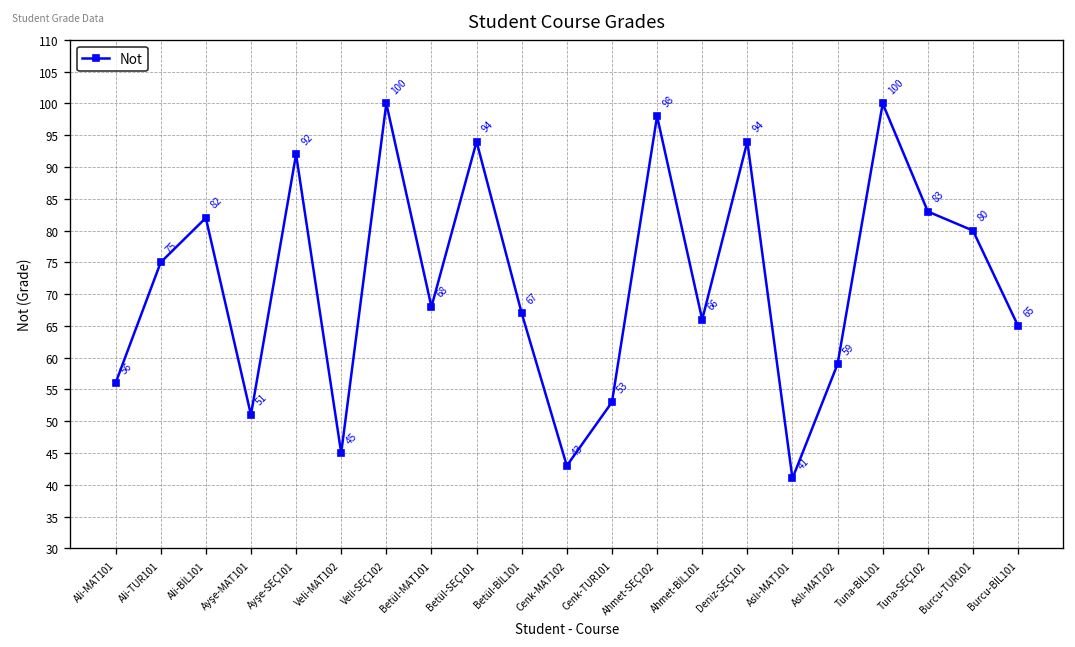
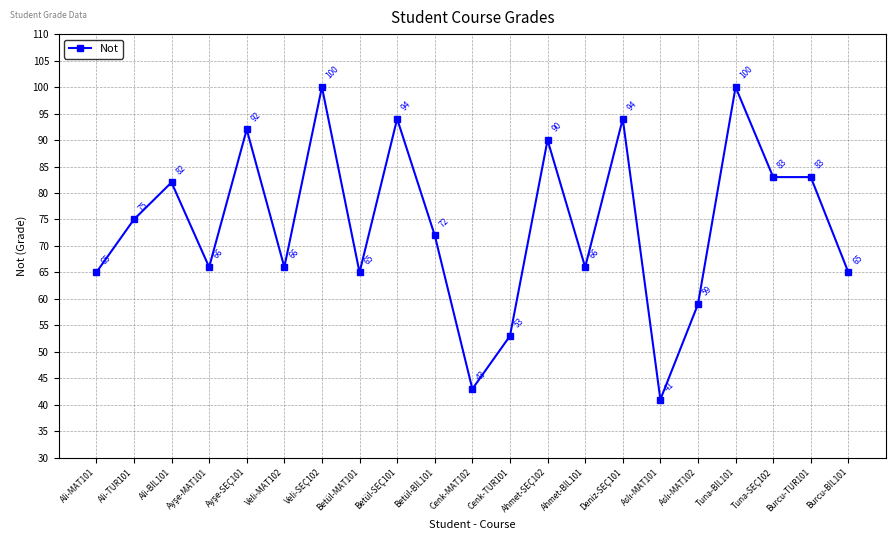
Ali-MAT101: 56 -> 65
Ayşe-MAT101: 51 -> 66
Veli-MAT102: 45 -> 66
Betül-MAT101: 68 -> 65
Betül-BİL101: 67 -> 72
Ahmet-SEÇ102: 98 -> 90
Burcu-TUR101: 80 -> 83
